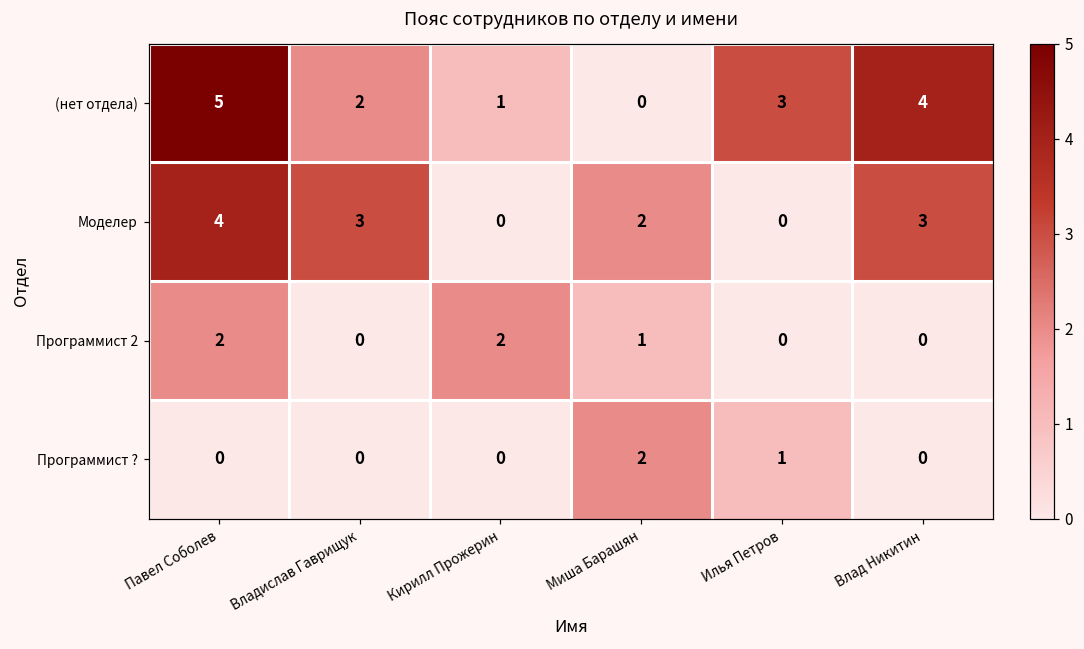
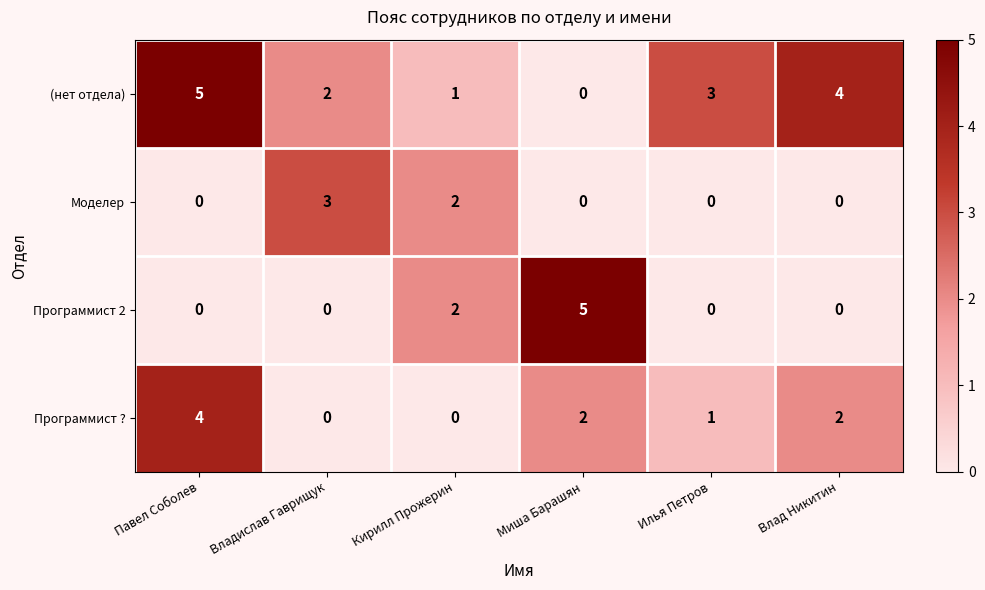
Моделер, Павел Соболев: 4 -> 0
Моделер, Кирилл Прожерин: 0 -> 2
Моделер, Миша Барашян: 2 -> 0
Моделер, Влад Никитин: 3 -> 0
Программист 2, Павел Соболев: 2 -> 0
Программист 2, Миша Барашян: 1 -> 5
Программист ?, Павел Соболев: 0 -> 4
Программист ?, Влад Никитин: 0 -> 2
